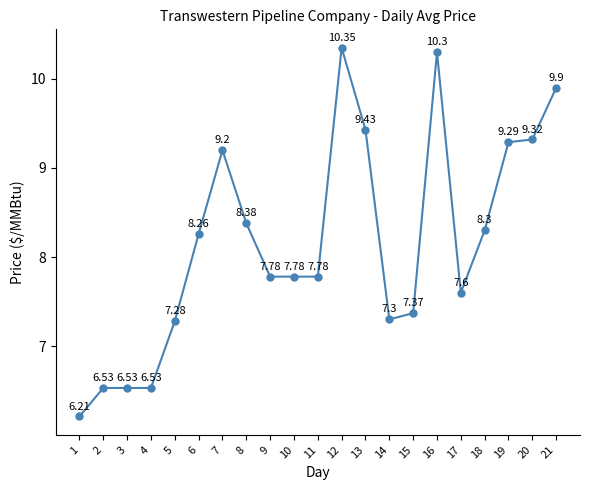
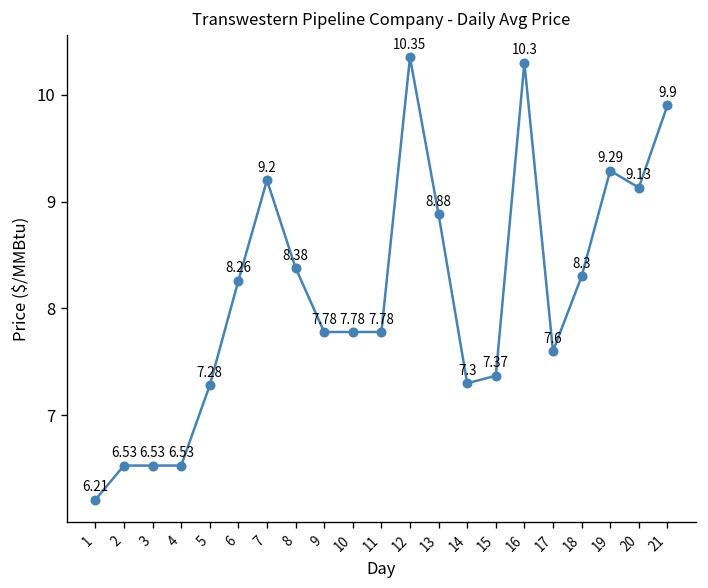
13: 9.43 -> 8.88
20: 9.32 -> 9.13
